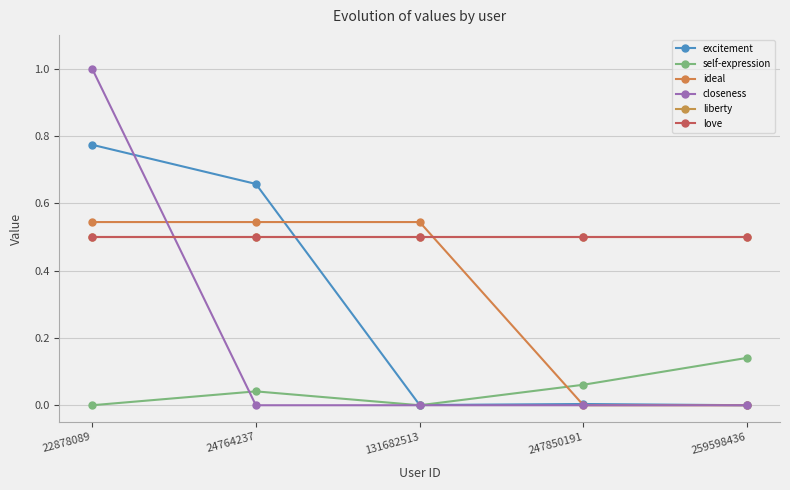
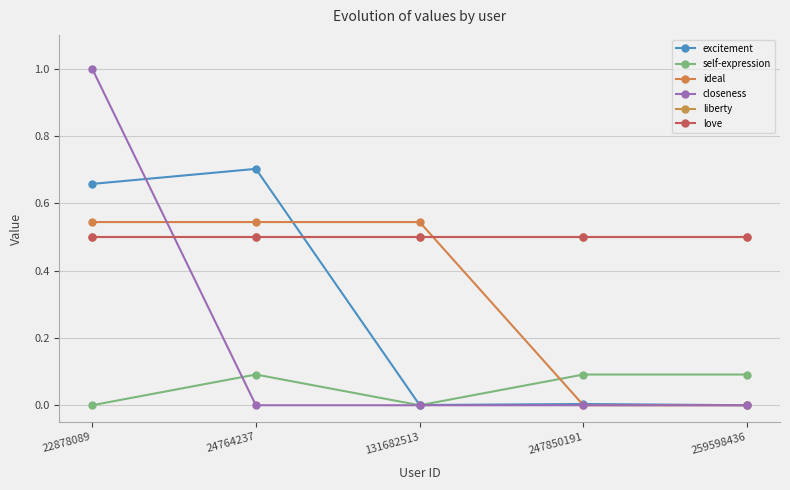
excitement, 22878089: 0.77 -> 0.66
excitement, 24764237: 0.66 -> 0.70
self-expression, 24764237: 0.04 -> 0.09
self-expression, 247850191: 0.06 -> 0.09
self-expression, 259598436: 0.14 -> 0.09
